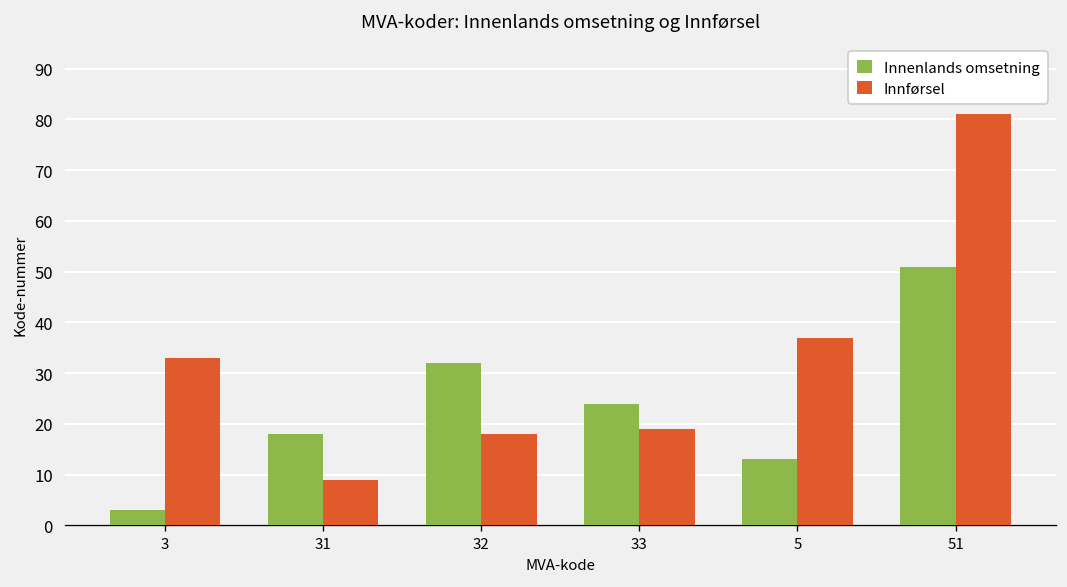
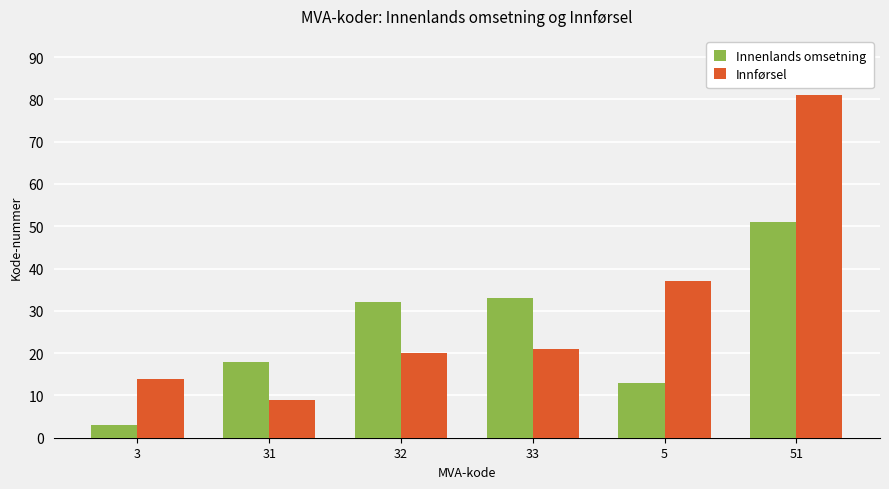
Innførsel, 3: 33 -> 14
Innførsel, 32: 18 -> 20
Innenlands omsetning, 33: 24 -> 33
Innførsel, 33: 19 -> 21
